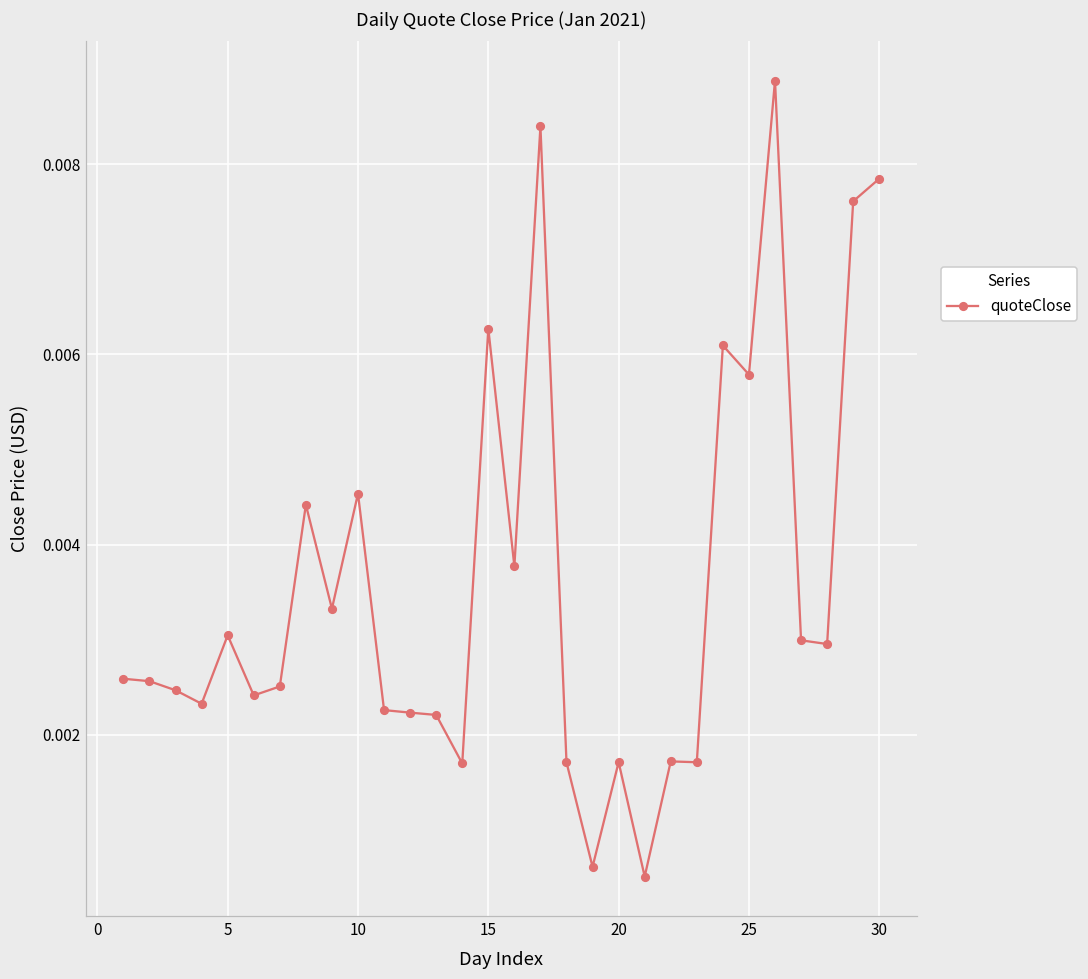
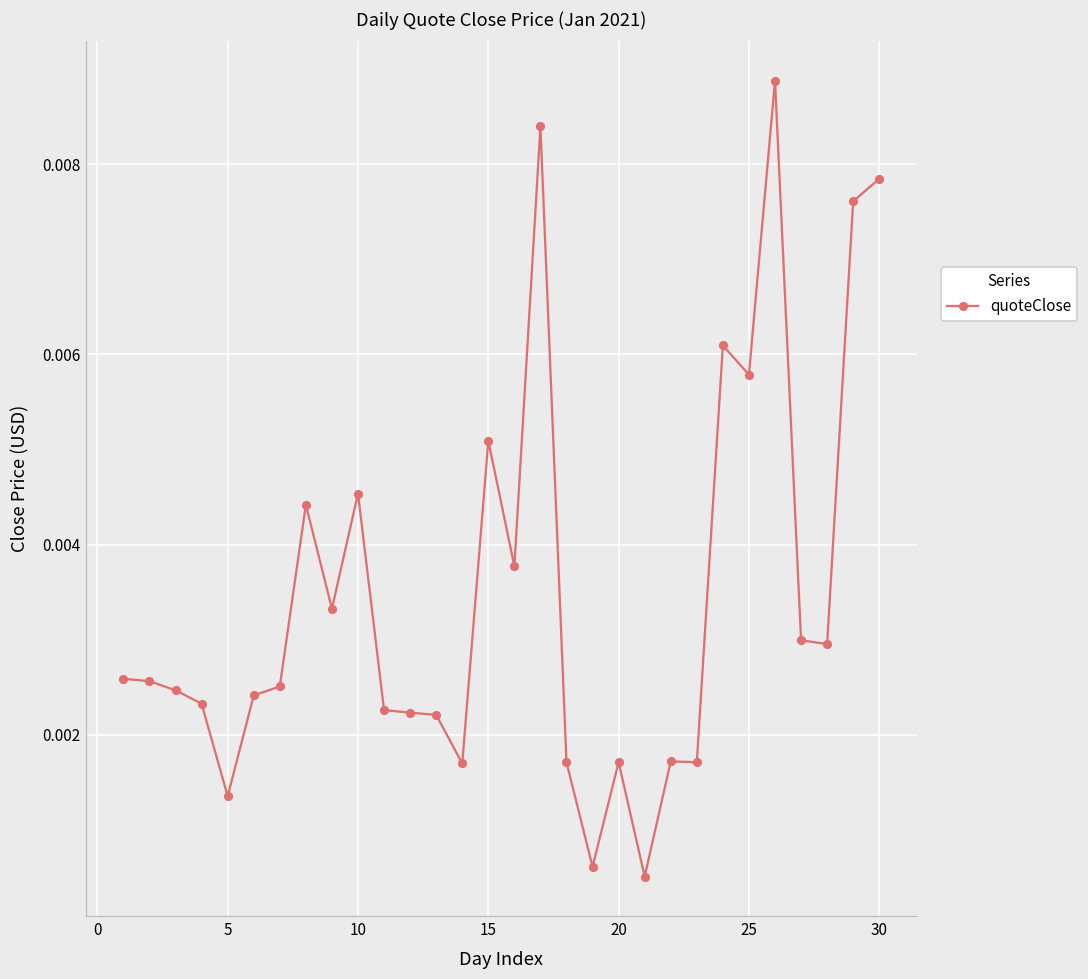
5: 0.0030 -> 0.0014
15: 0.0063 -> 0.0051
